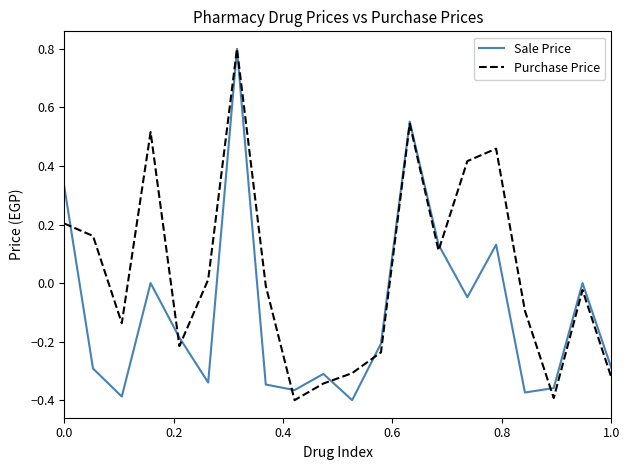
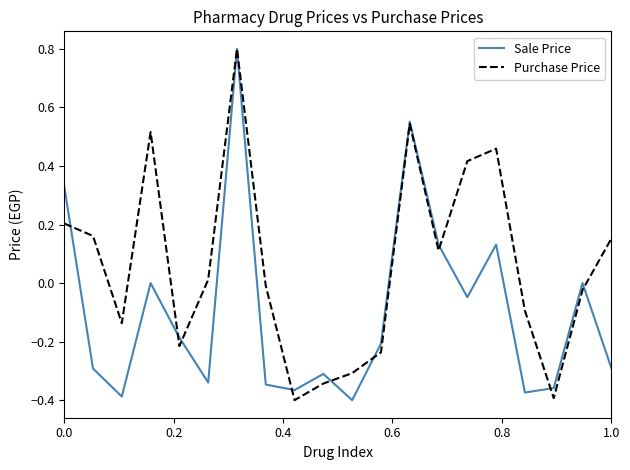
Purchase Price, 1.0: -0.32 -> 0.15
